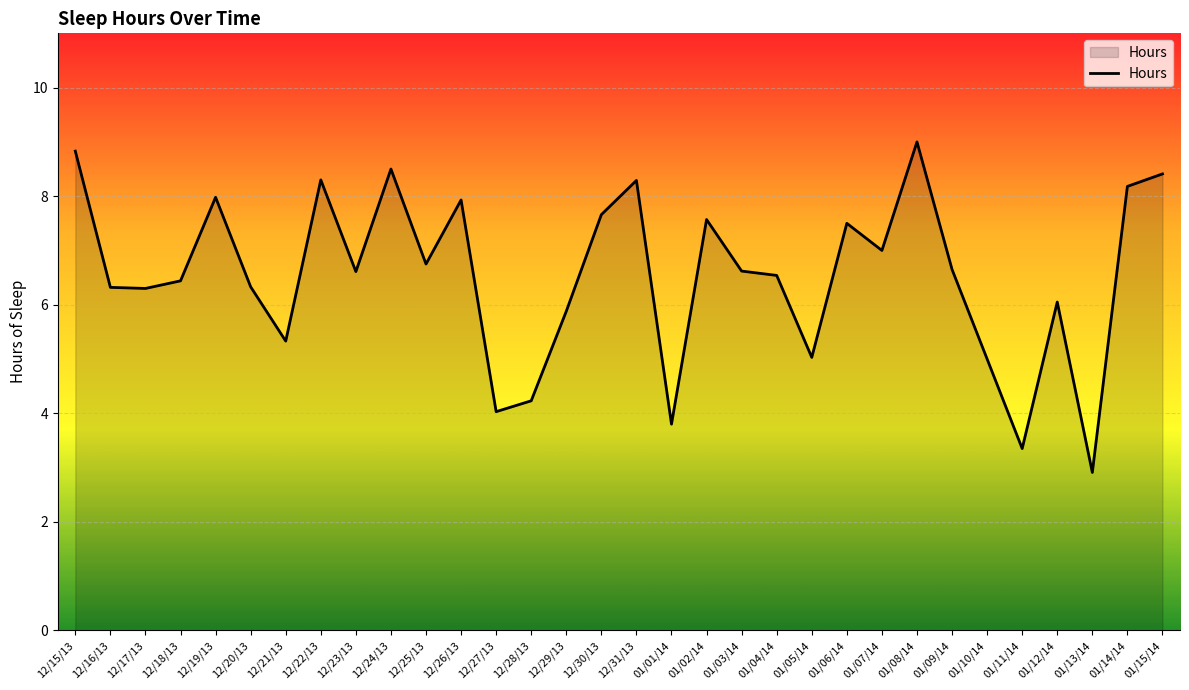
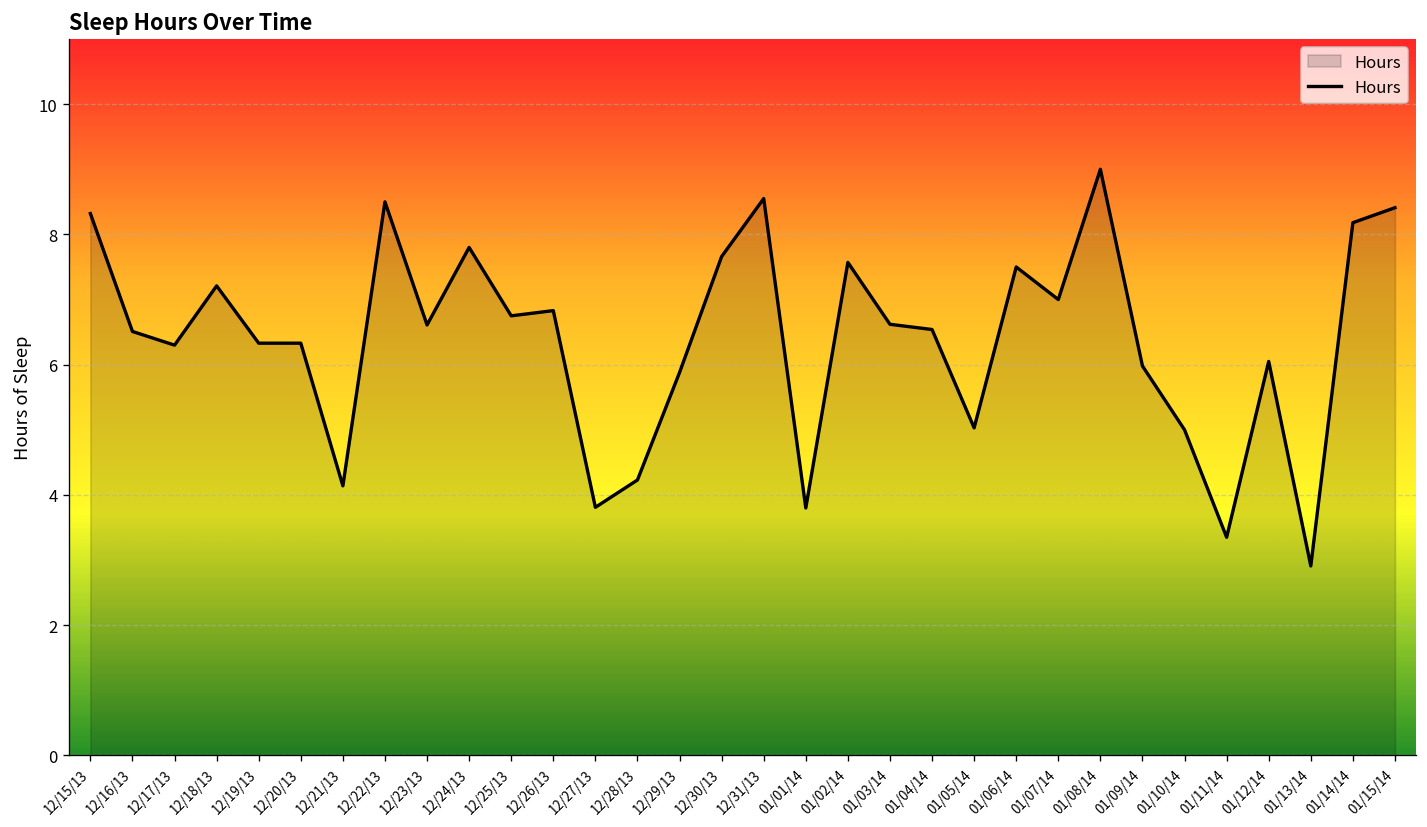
12/15/13: 8.8 -> 8.3
12/16/13: 6.3 -> 6.5
12/18/13: 6.4 -> 7.2
12/19/13: 8.0 -> 6.3
12/21/13: 5.3 -> 4.1
12/22/13: 8.3 -> 8.5
12/24/13: 8.5 -> 7.8
12/26/13: 7.9 -> 6.8
12/27/13: 4.0 -> 3.8
12/31/13: 8.3 -> 8.6
01/09/14: 6.7 -> 6.0
